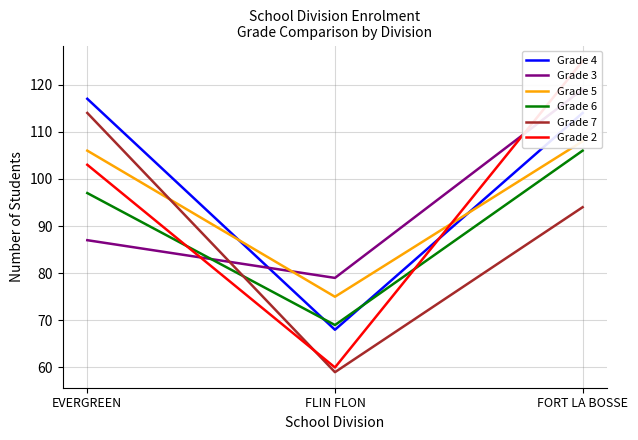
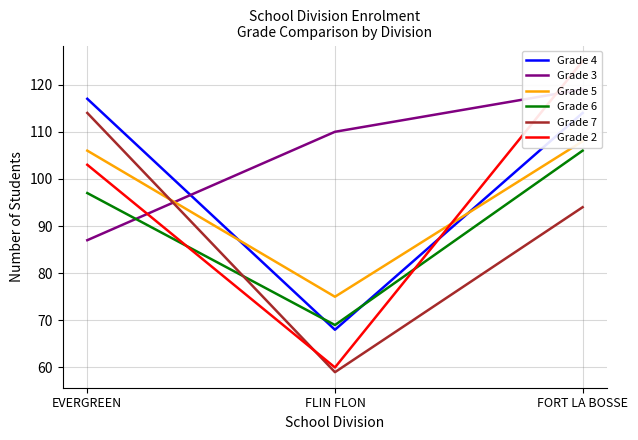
Grade 3, FLIN FLON: 79 -> 110
